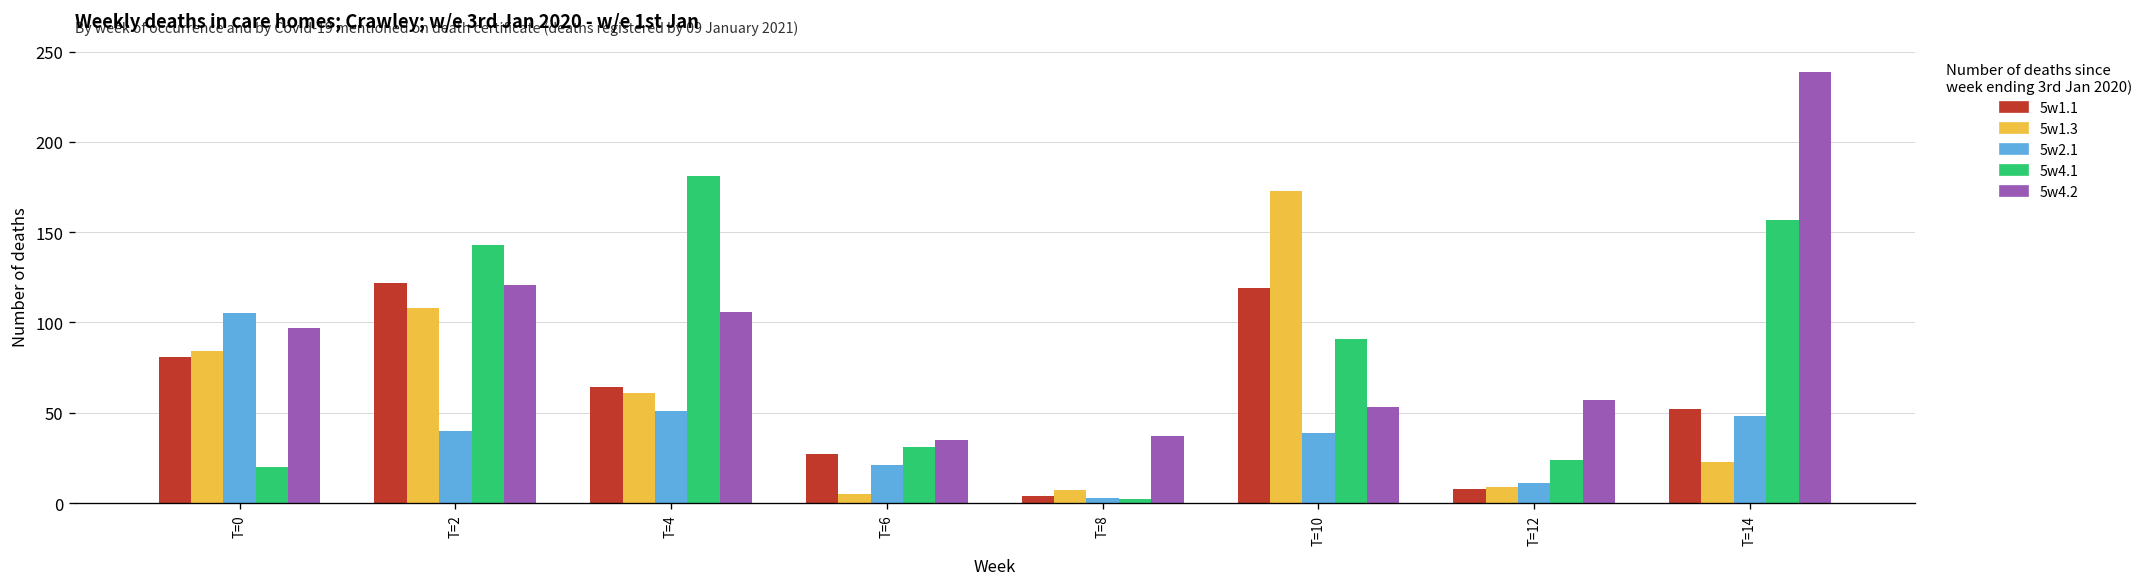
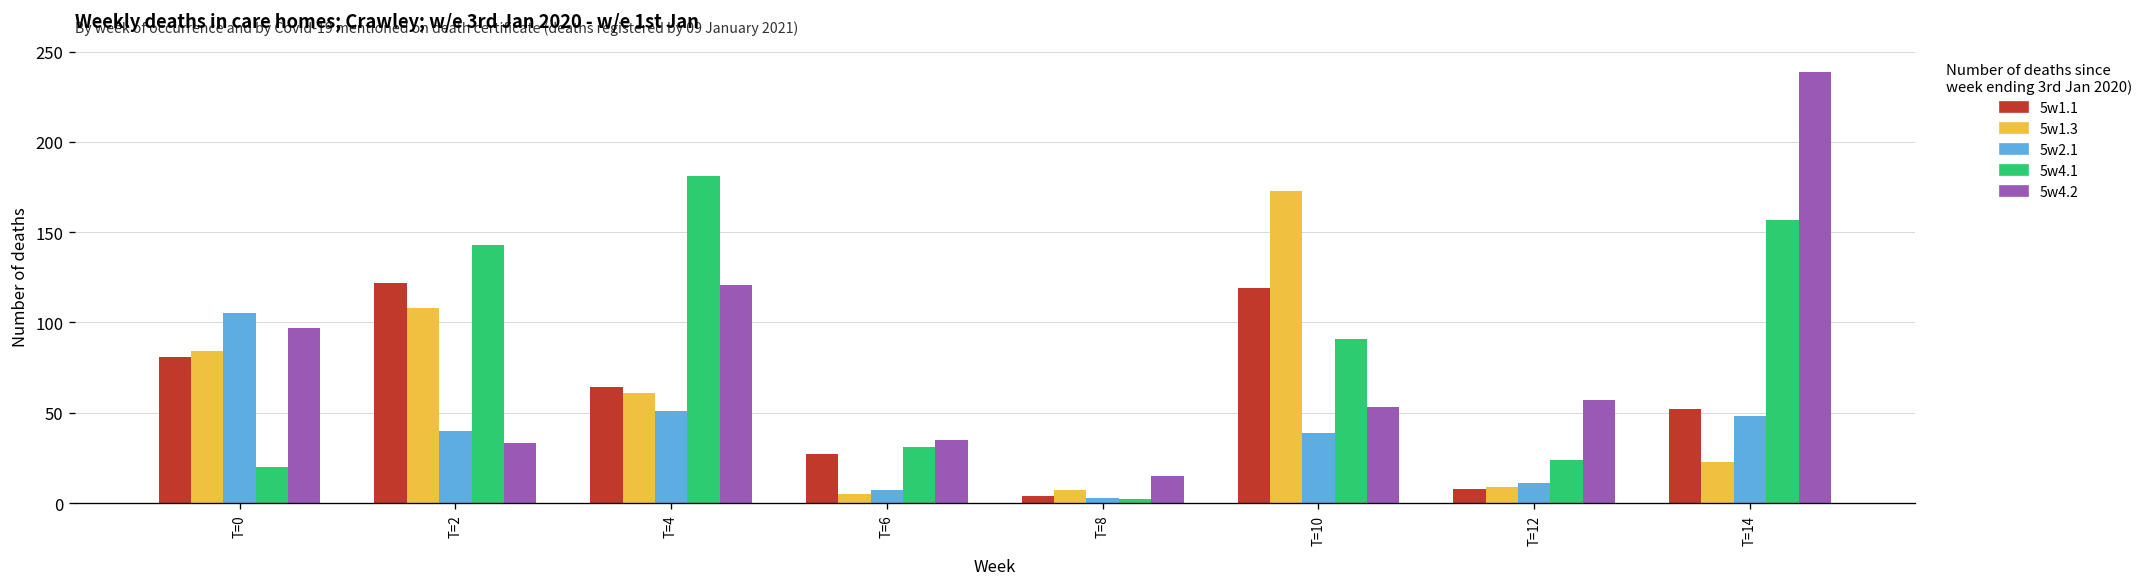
5w4.2, T=2: 121 -> 33
5w4.2, T=4: 106 -> 121
5w2.1, T=6: 21 -> 7
5w4.2, T=8: 37 -> 15
